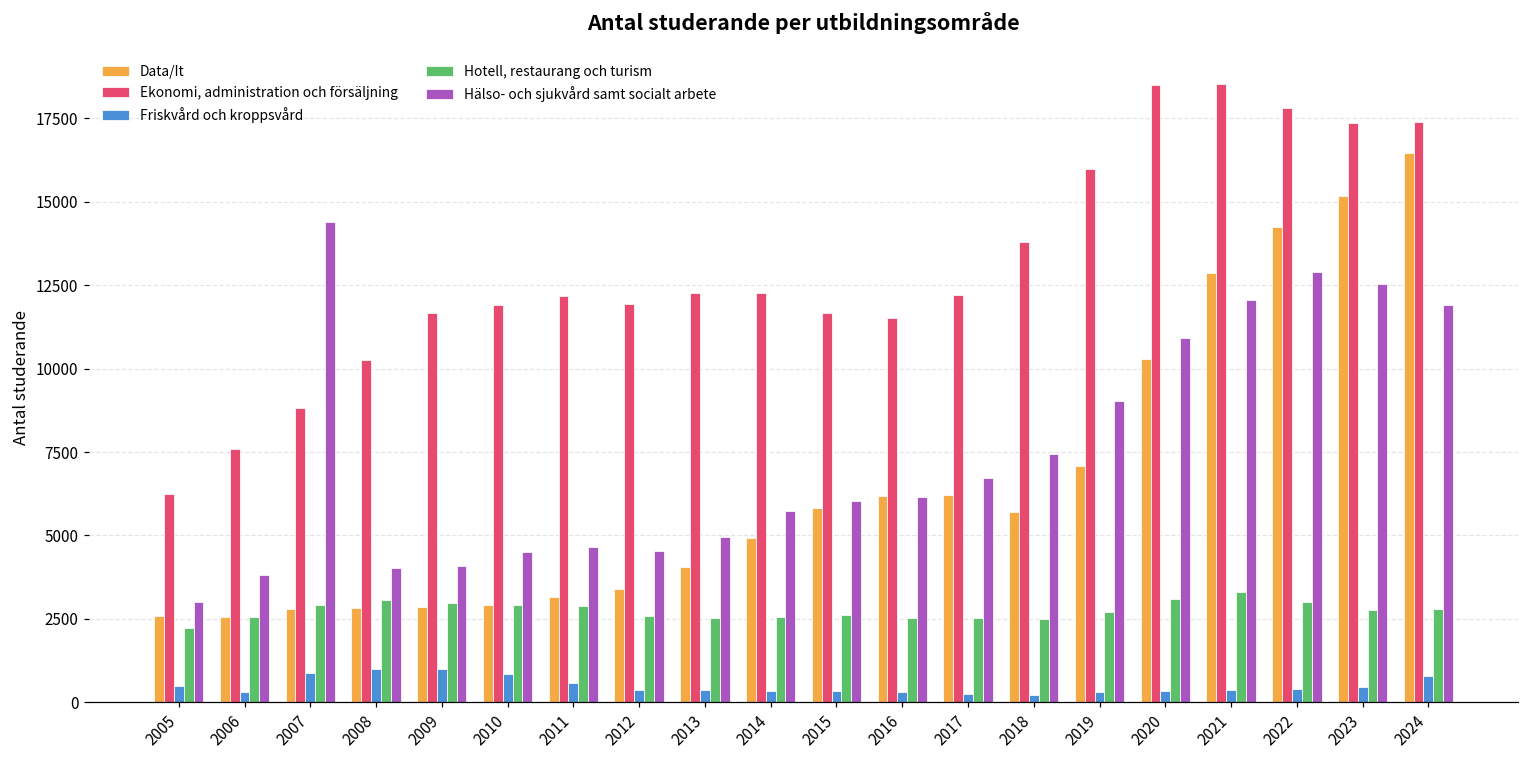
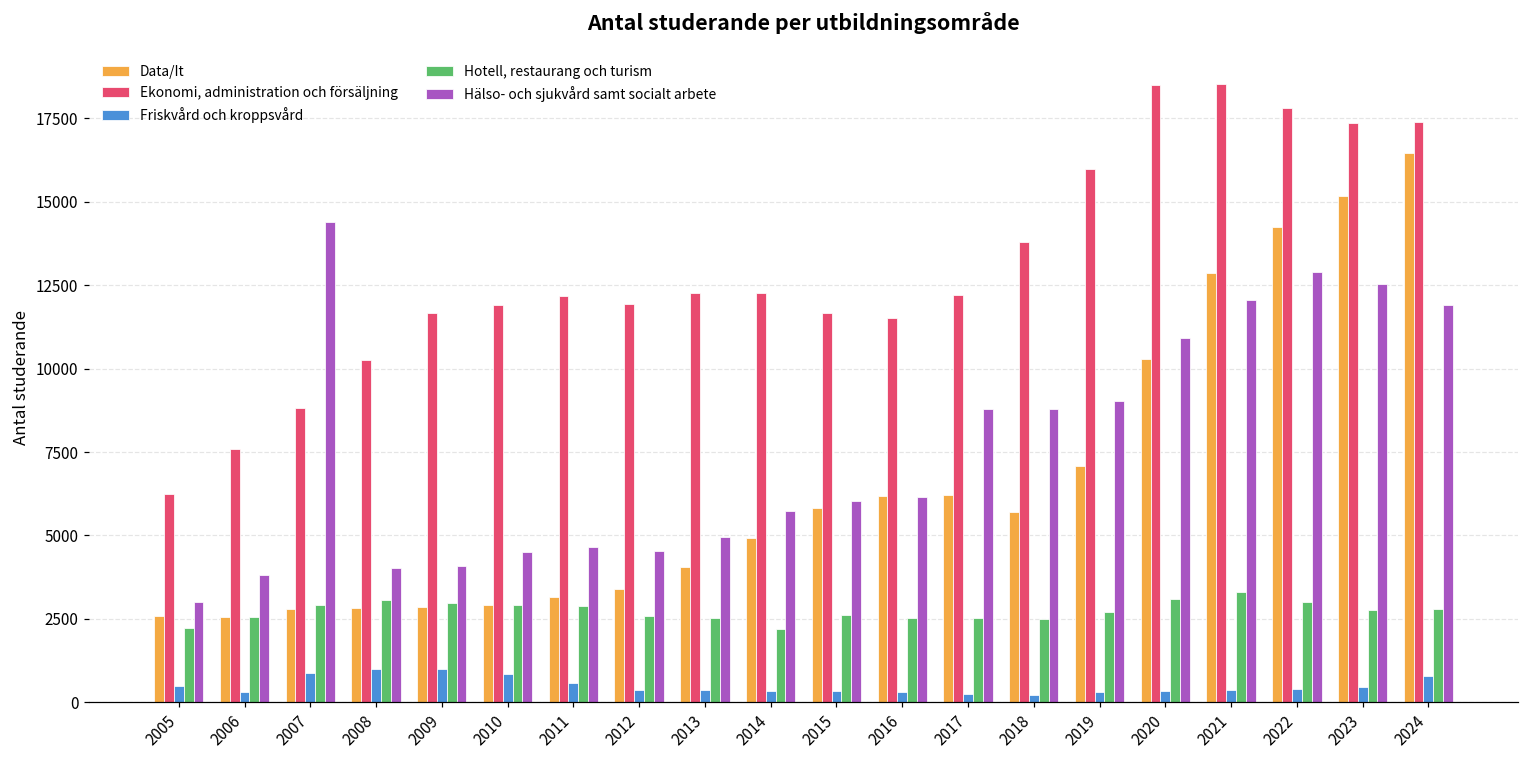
Hotell, restaurang och turism, 2014: 2600 -> 2200
Hälso- och sjukvård samt socialt arbete, 2017: 6700 -> 8800
Hälso- och sjukvård samt socialt arbete, 2018: 7500 -> 8800
